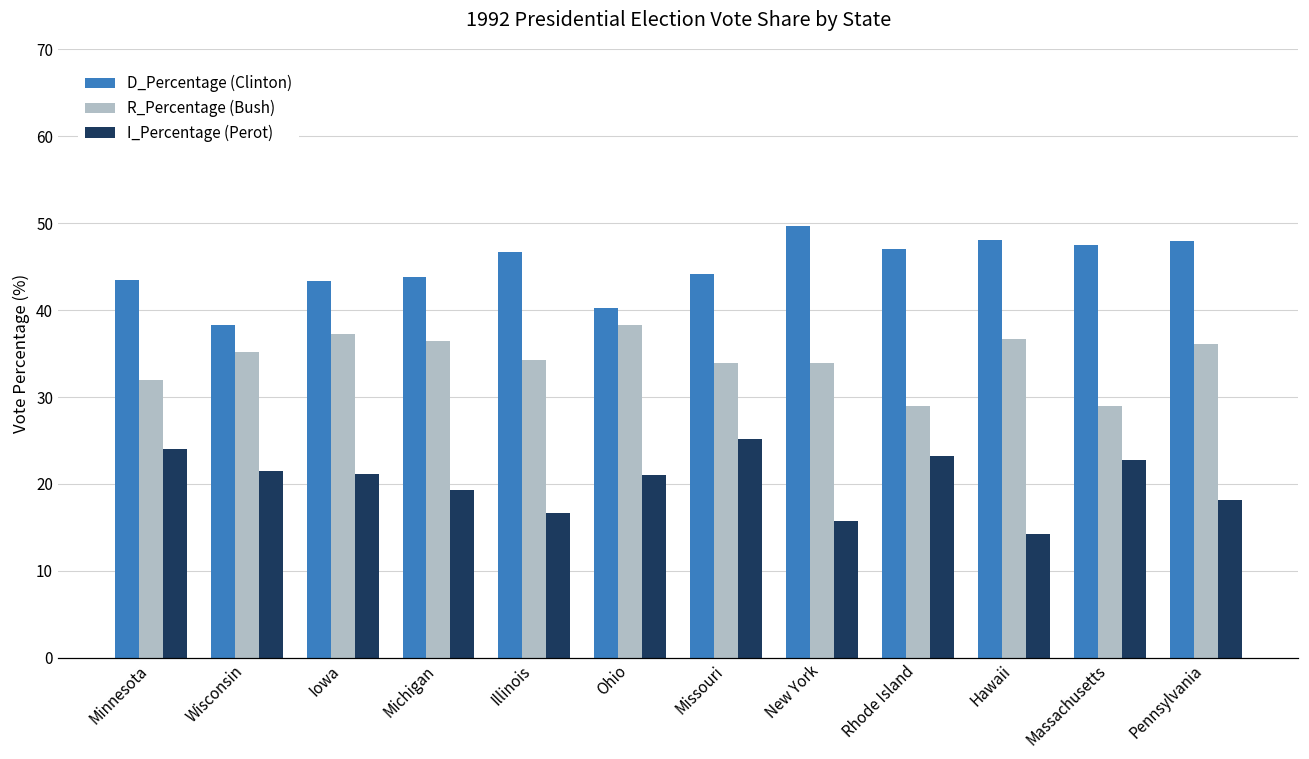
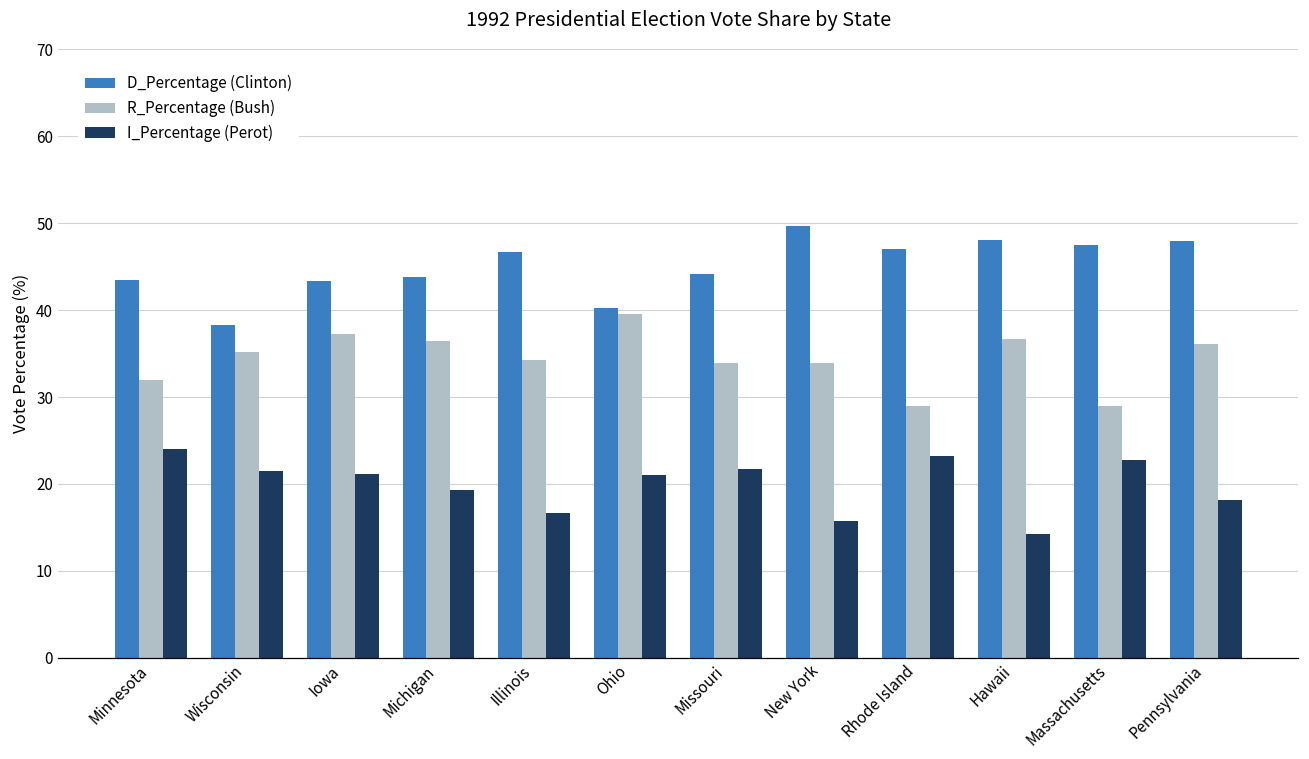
R_Percentage (Bush), Ohio: 38 -> 40
I_Percentage (Perot), Missouri: 25 -> 22
